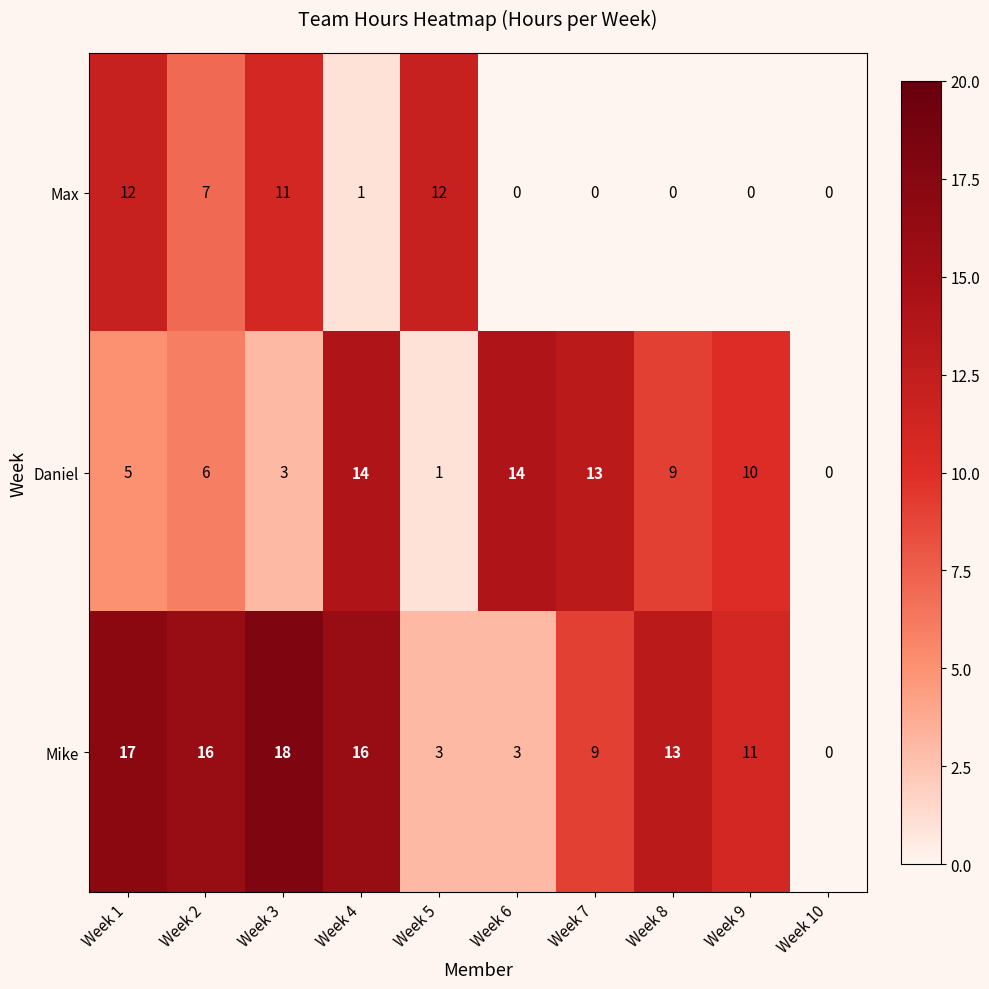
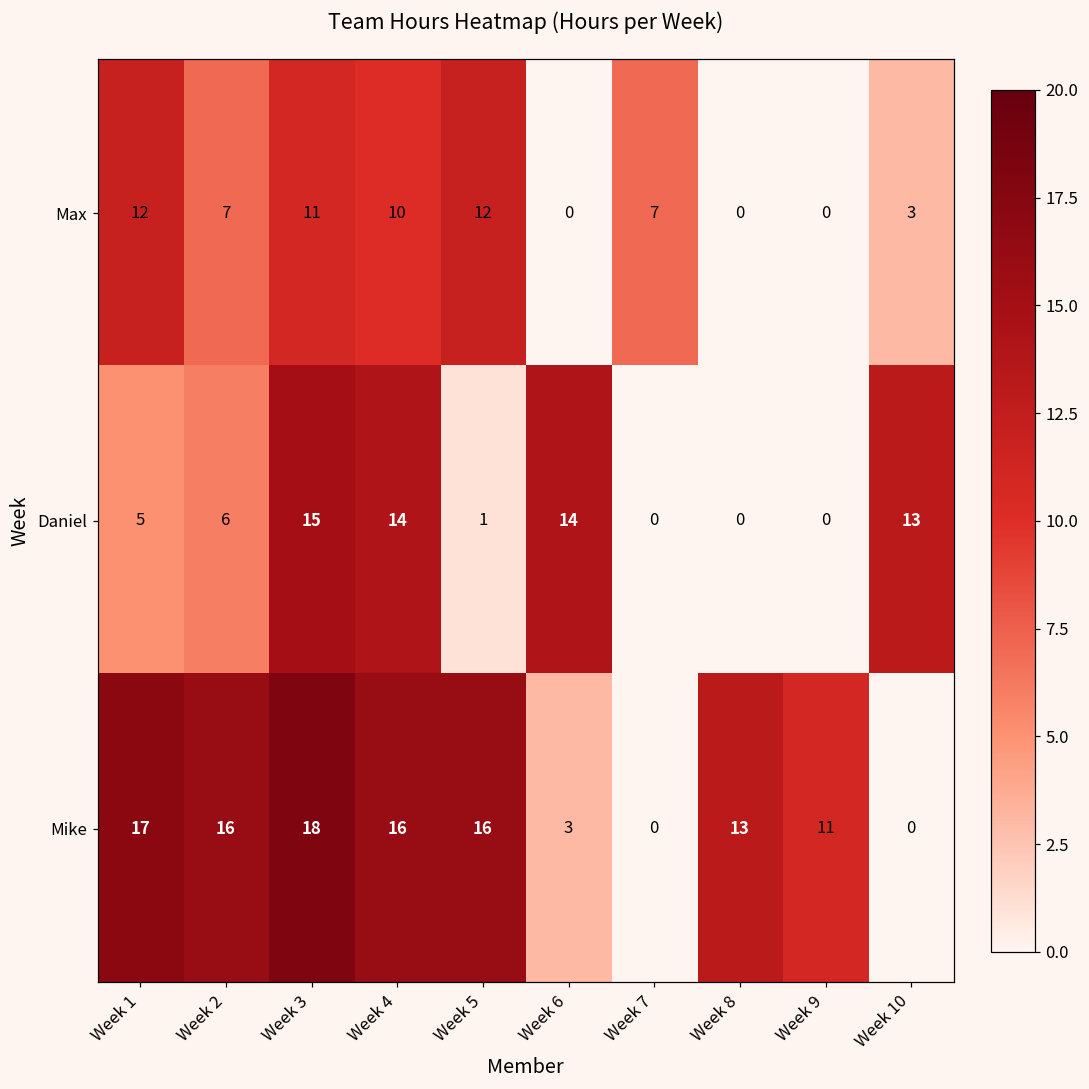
Max, Week 4: 1 -> 10
Max, Week 7: 0 -> 7
Max, Week 10: 0 -> 3
Daniel, Week 3: 3 -> 15
Daniel, Week 7: 13 -> 0
Daniel, Week 8: 9 -> 0
Daniel, Week 9: 10 -> 0
Daniel, Week 10: 0 -> 13
Mike, Week 5: 3 -> 16
Mike, Week 7: 9 -> 0
